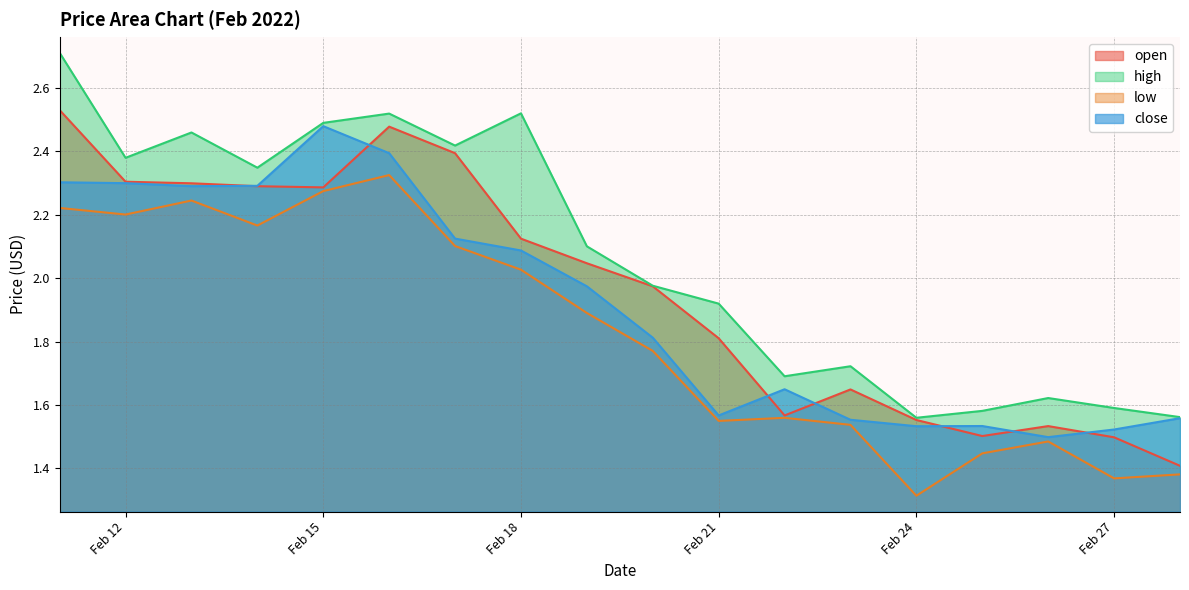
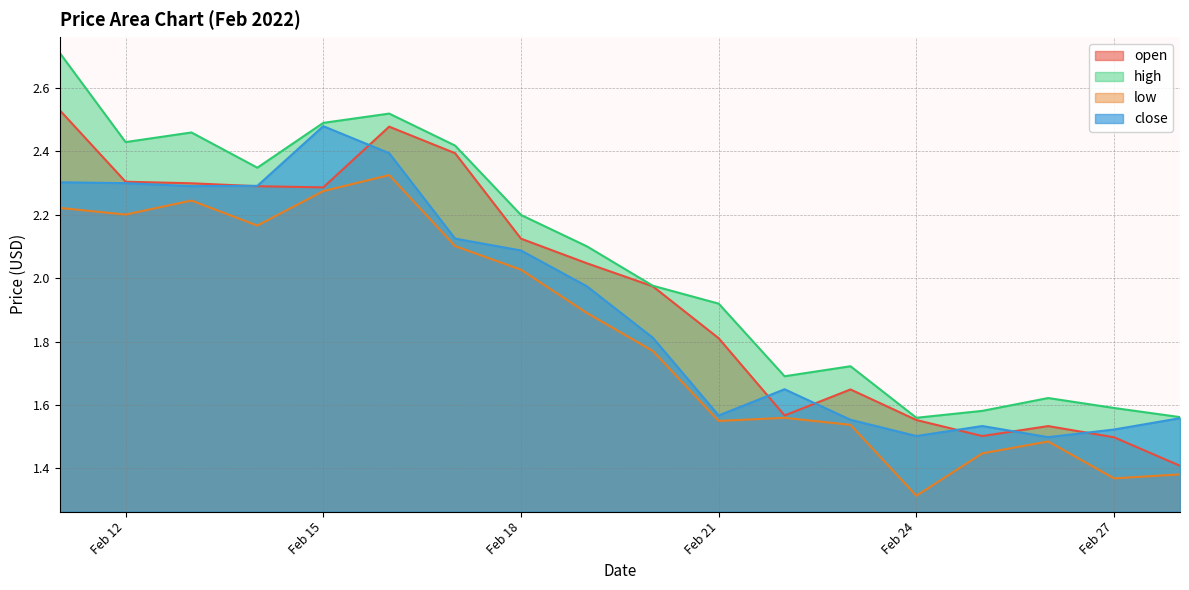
high, Feb 12: 2.38 -> 2.43
high, Feb 18: 2.52 -> 2.20
close, Feb 24: 1.53 -> 1.50
